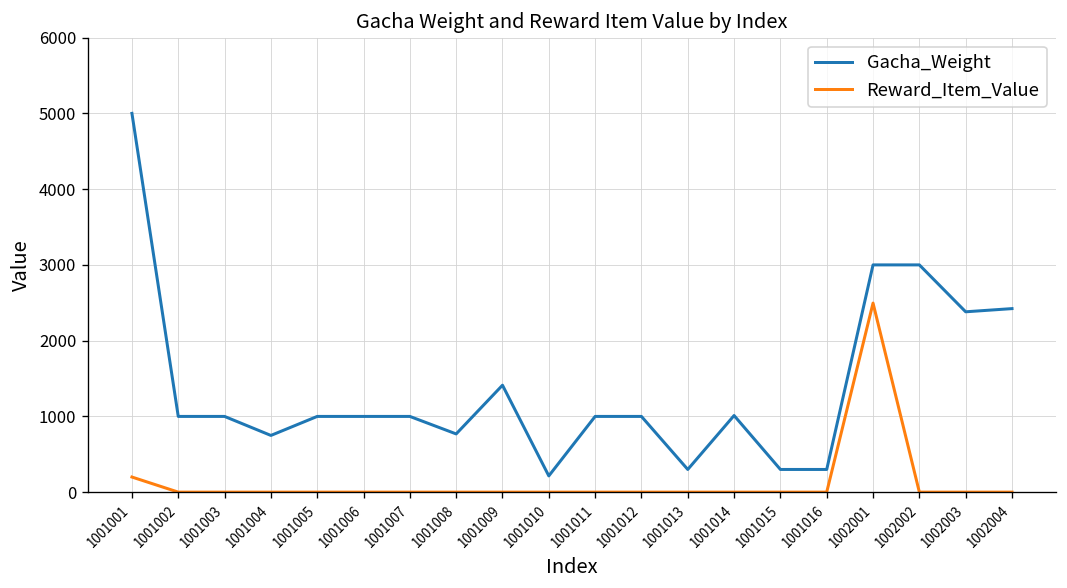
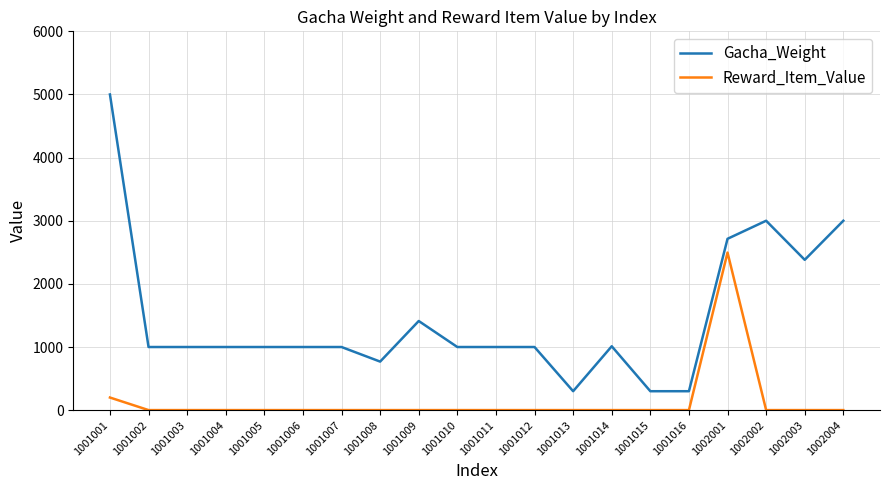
Gacha_Weight, 1001004: 700 -> 1000
Gacha_Weight, 1001010: 200 -> 1000
Gacha_Weight, 1002001: 3000 -> 2700
Gacha_Weight, 1002004: 2400 -> 3000
